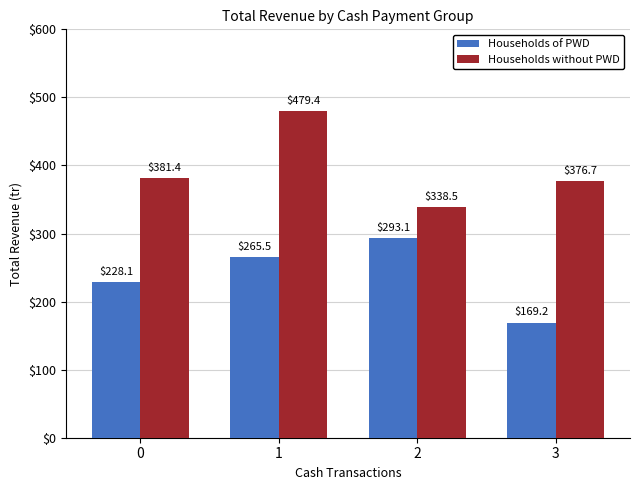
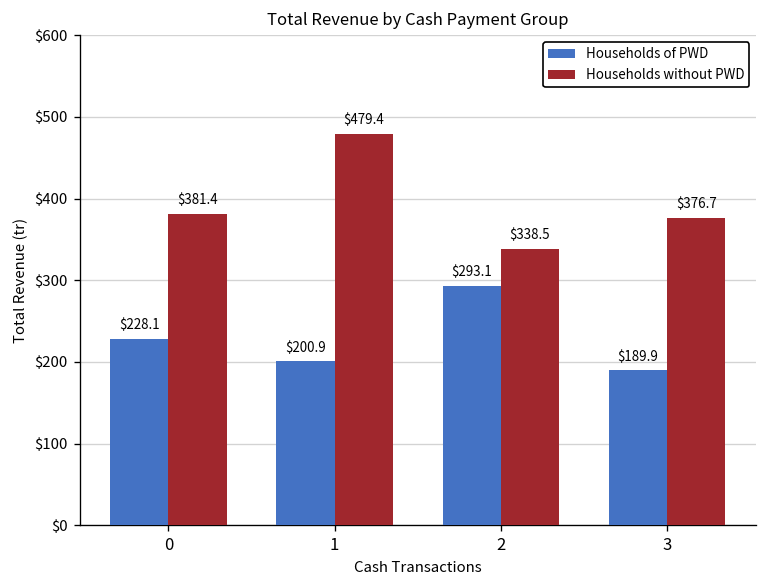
Households of PWD, 1: $265.5 -> $200.9
Households of PWD, 3: $169.2 -> $189.9
